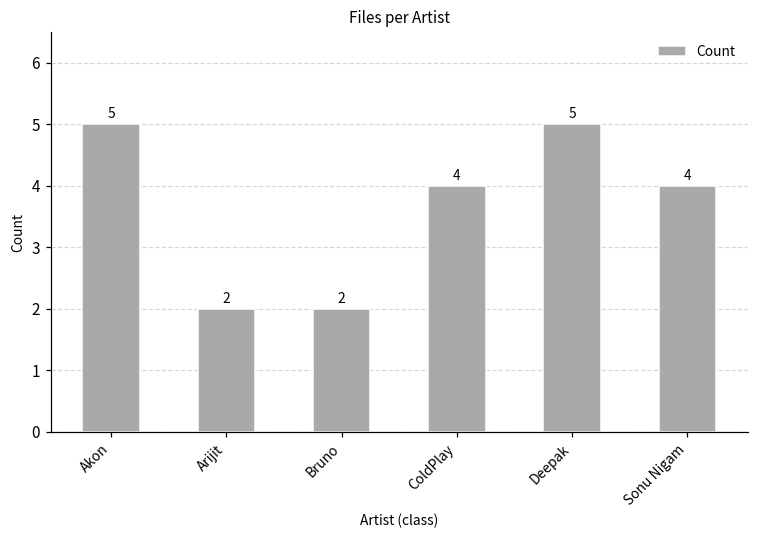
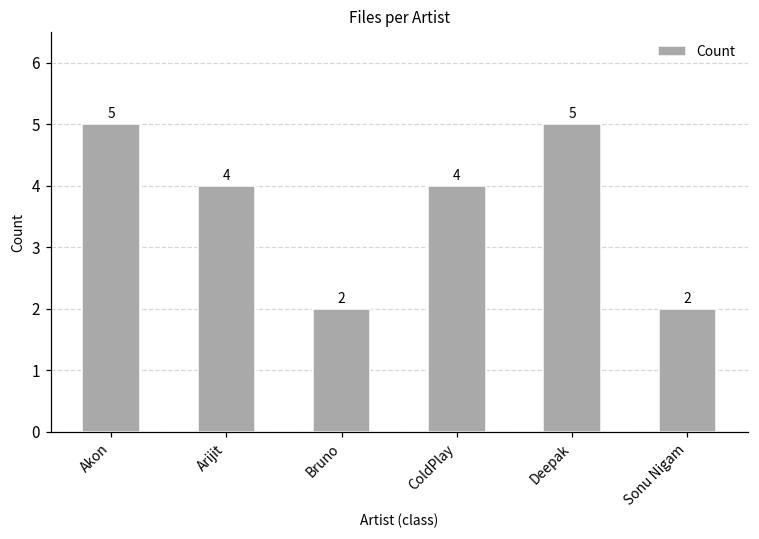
Arijit: 2 -> 4
Sonu Nigam: 4 -> 2
